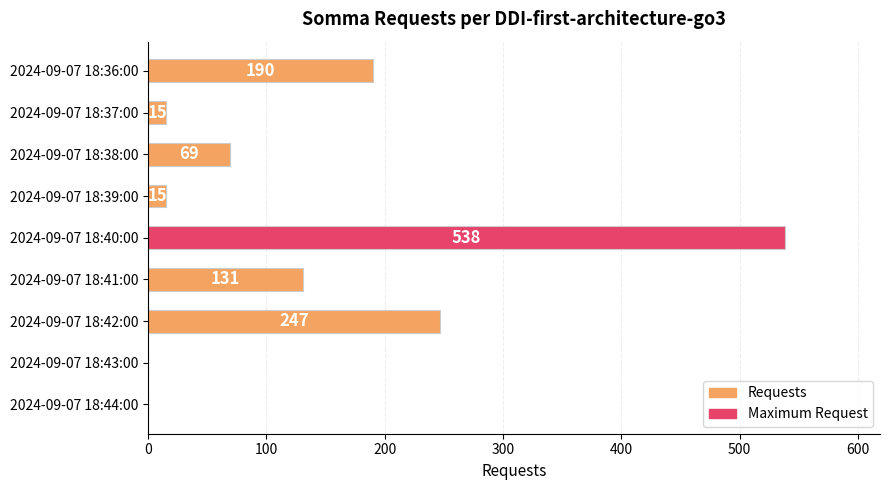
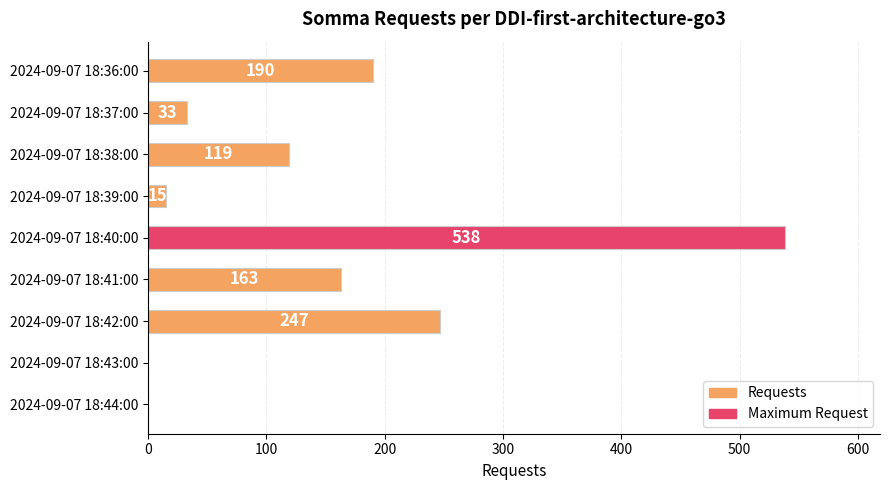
2024-09-07 18:37:00: 15 -> 33
2024-09-07 18:38:00: 69 -> 119
2024-09-07 18:41:00: 131 -> 163
